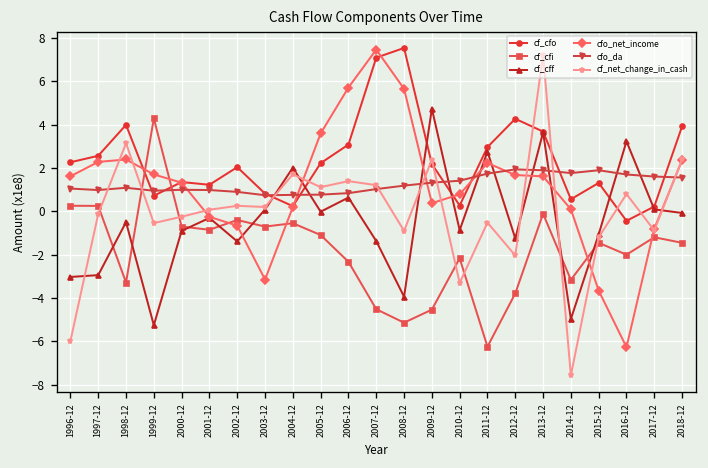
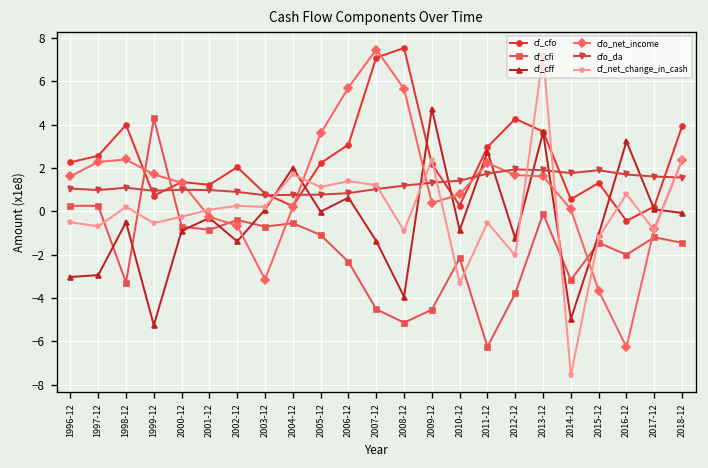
cf_net_change_in_cash, 1996-12: -6.0 -> -0.5
cf_net_change_in_cash, 1997-12: -0.1 -> -0.7
cf_net_change_in_cash, 1998-12: 3.1 -> 0.2
